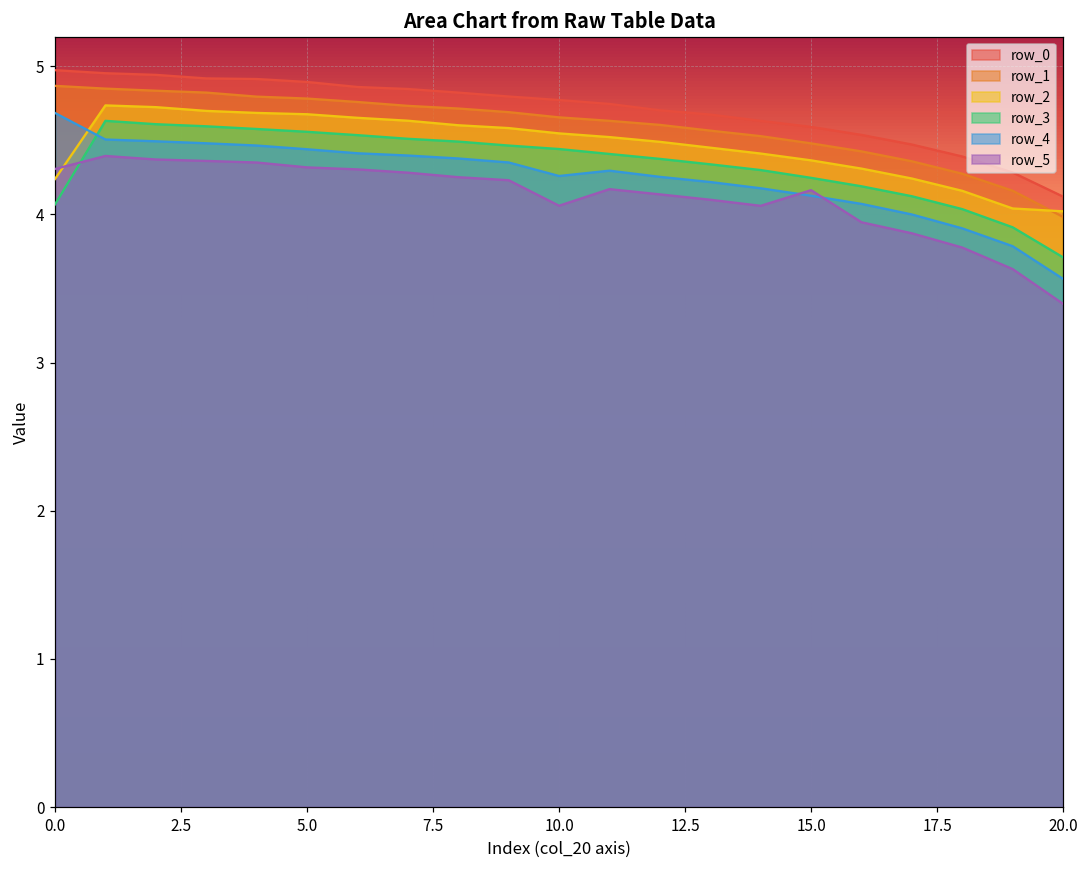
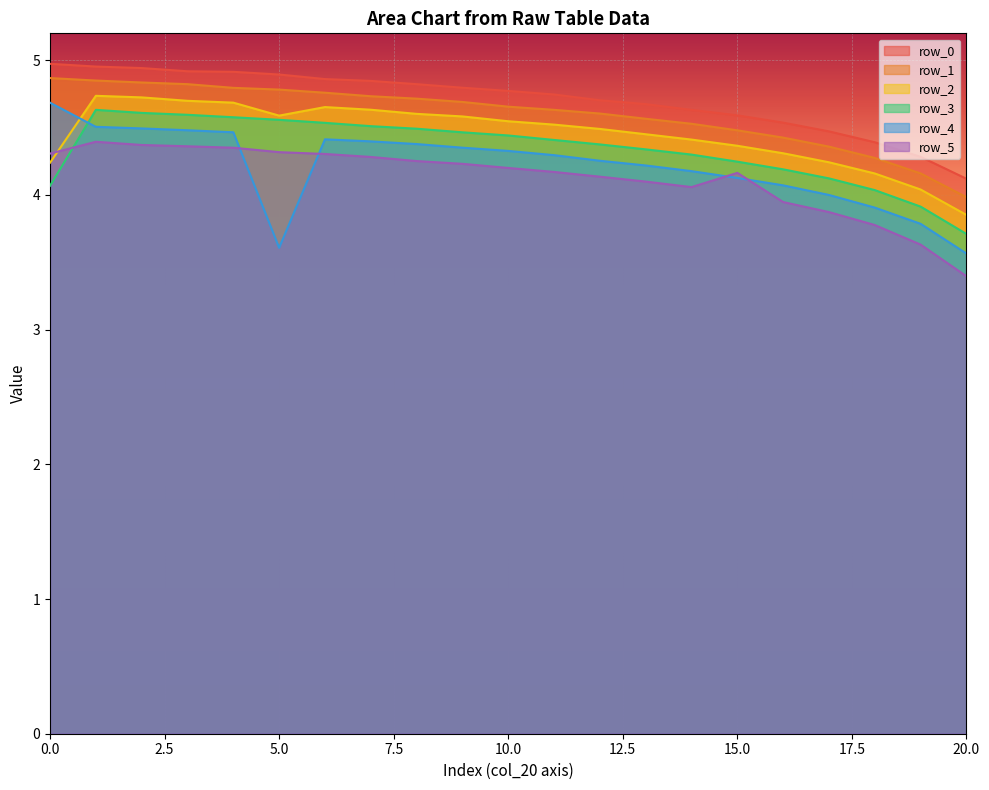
row_2, 5.0: 4.68 -> 4.59
row_4, 5.0: 4.44 -> 3.61
row_4, 10.0: 4.26 -> 4.33
row_5, 10.0: 4.06 -> 4.20
row_2, 20.0: 4.02 -> 3.85
